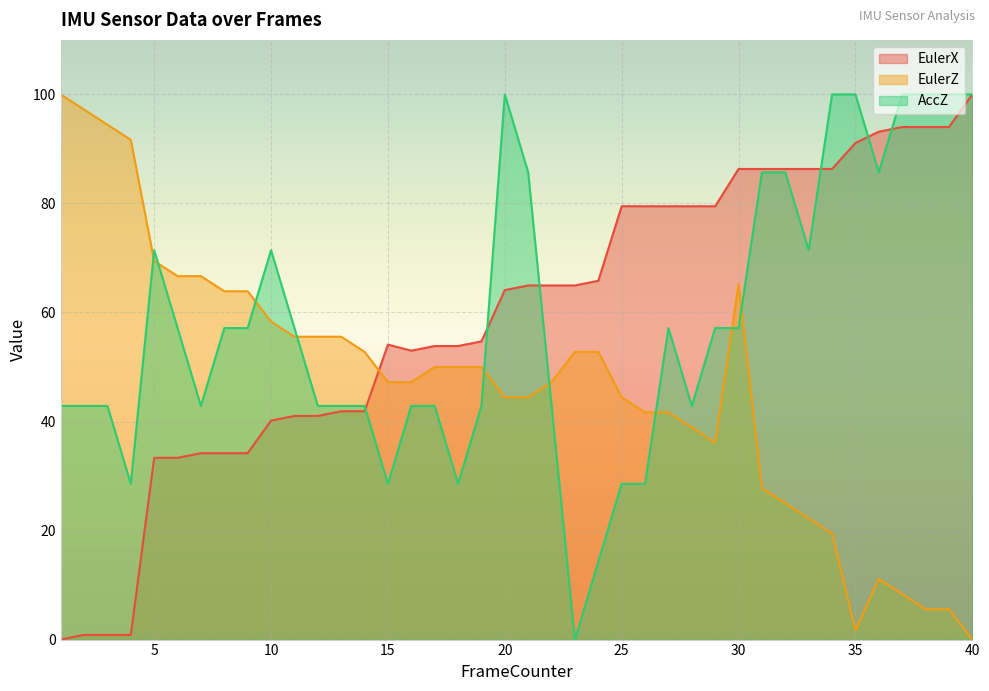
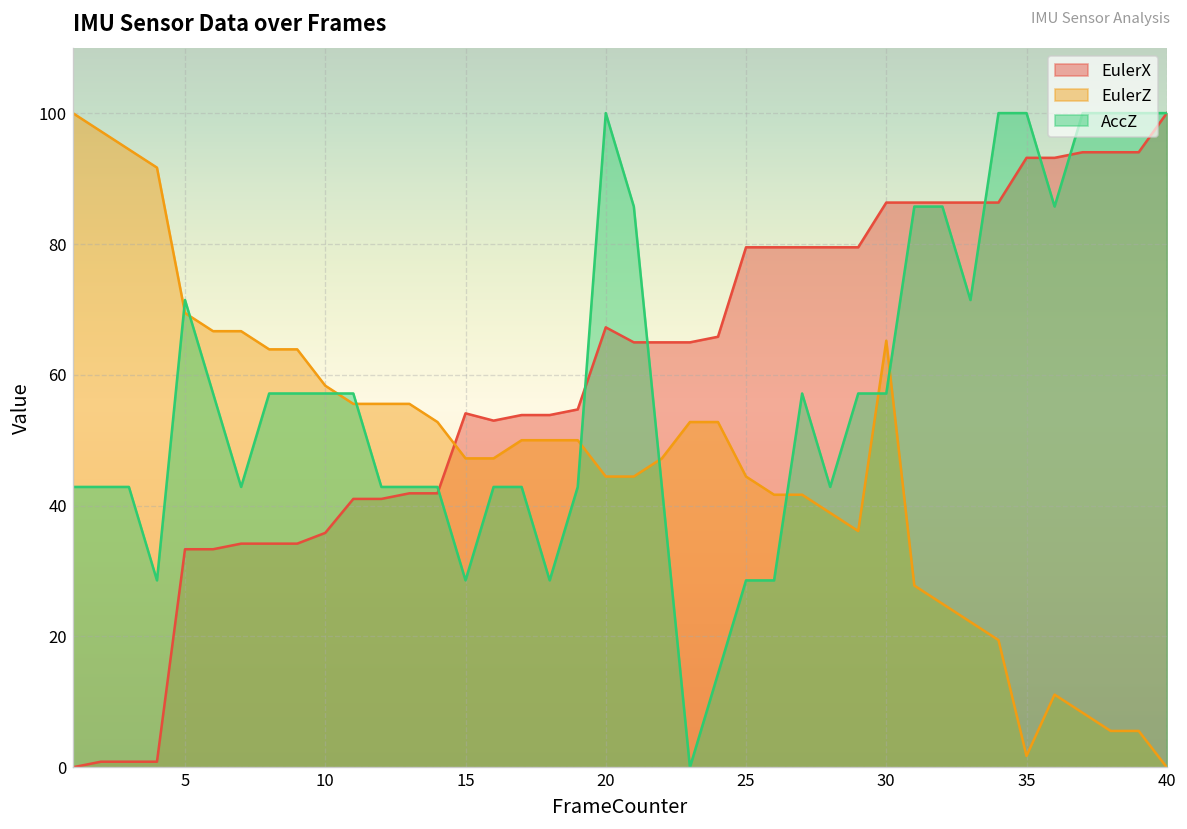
EulerX, 10: 40 -> 36
AccZ, 10: 71 -> 57
EulerX, 20: 64 -> 67
EulerX, 35: 91 -> 93
